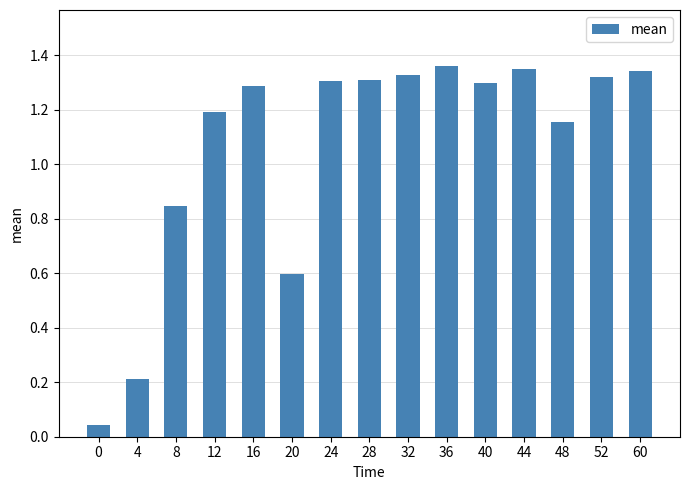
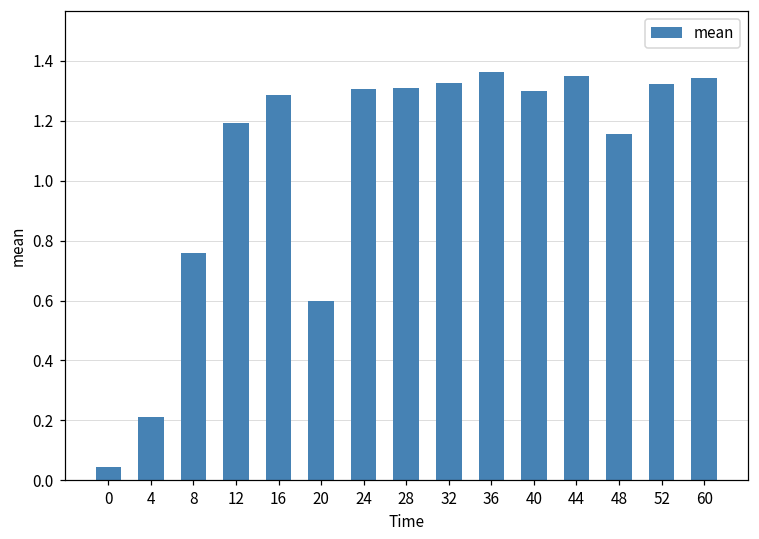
8: 0.85 -> 0.76
